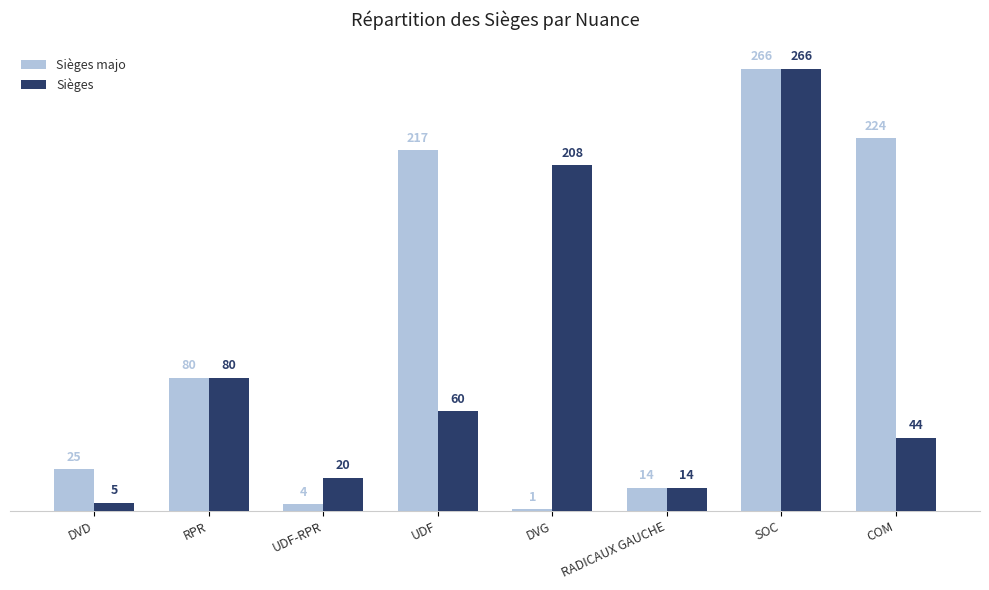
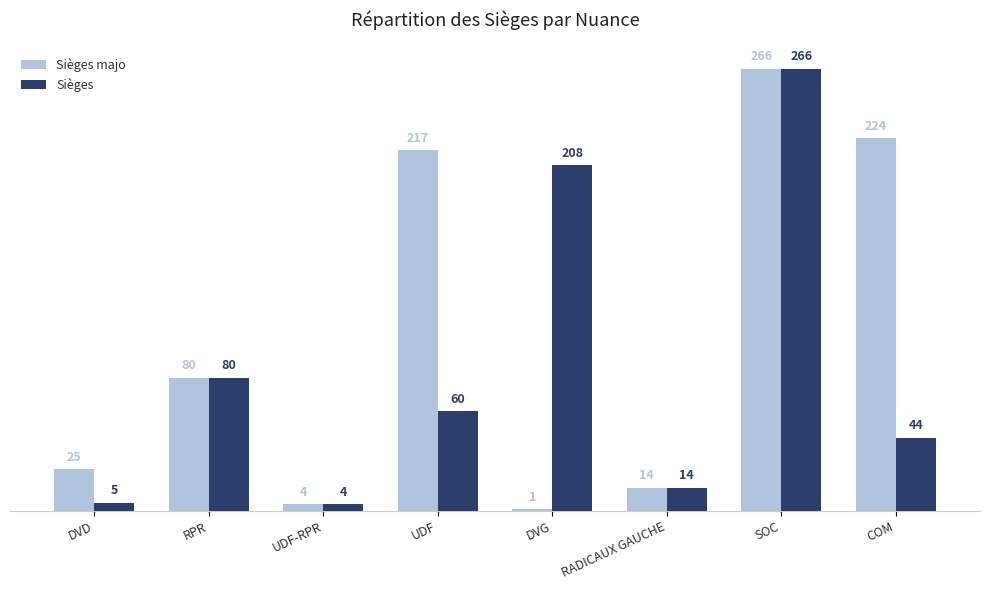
Sièges, UDF-RPR: 20 -> 4
